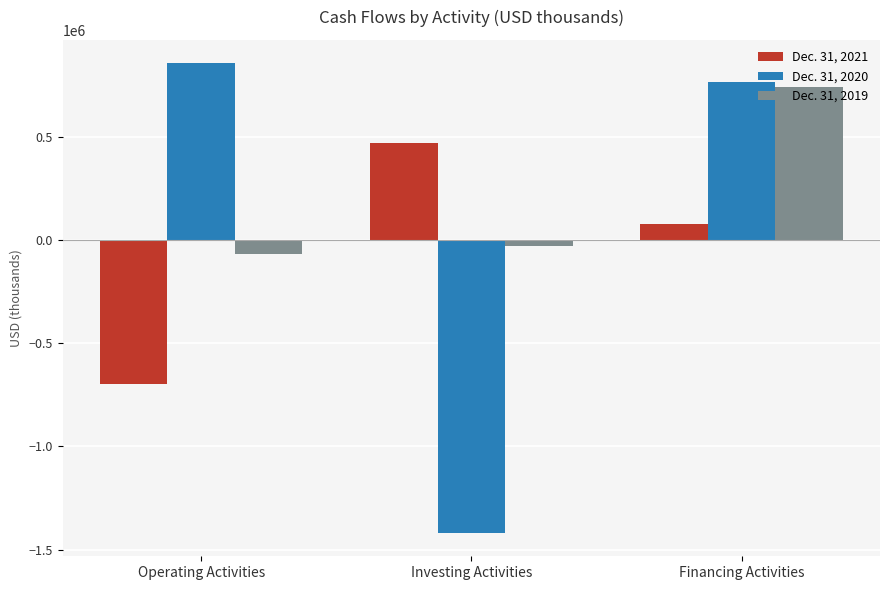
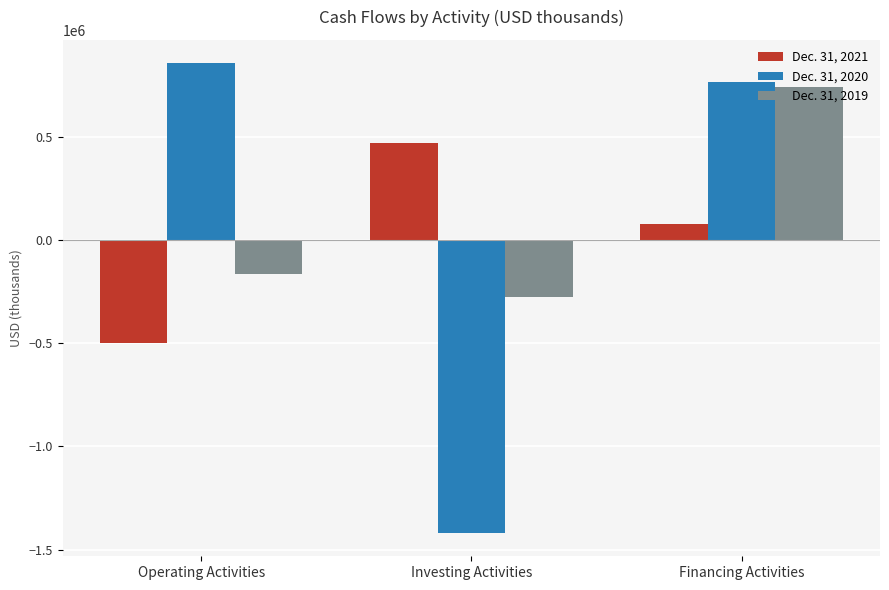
Dec. 31, 2021, Operating Activities: -700000 -> -500000
Dec. 31, 2019, Operating Activities: -70000 -> -160000
Dec. 31, 2019, Investing Activities: -30000 -> -280000
